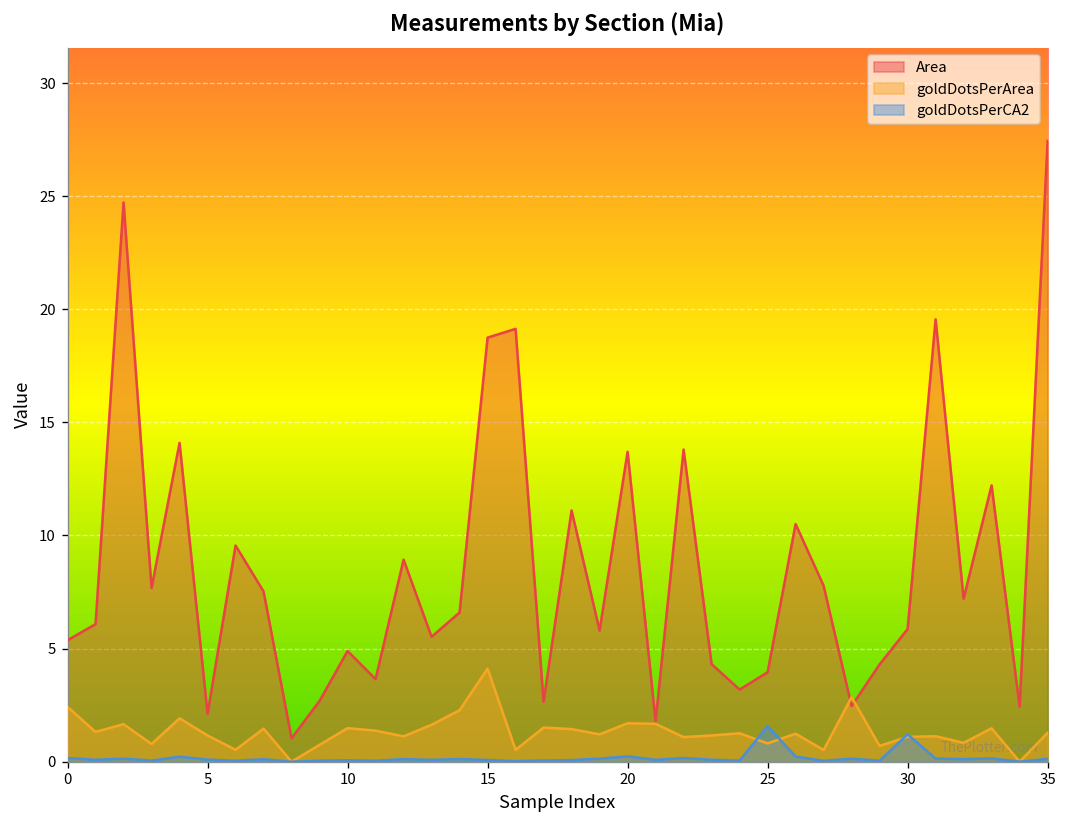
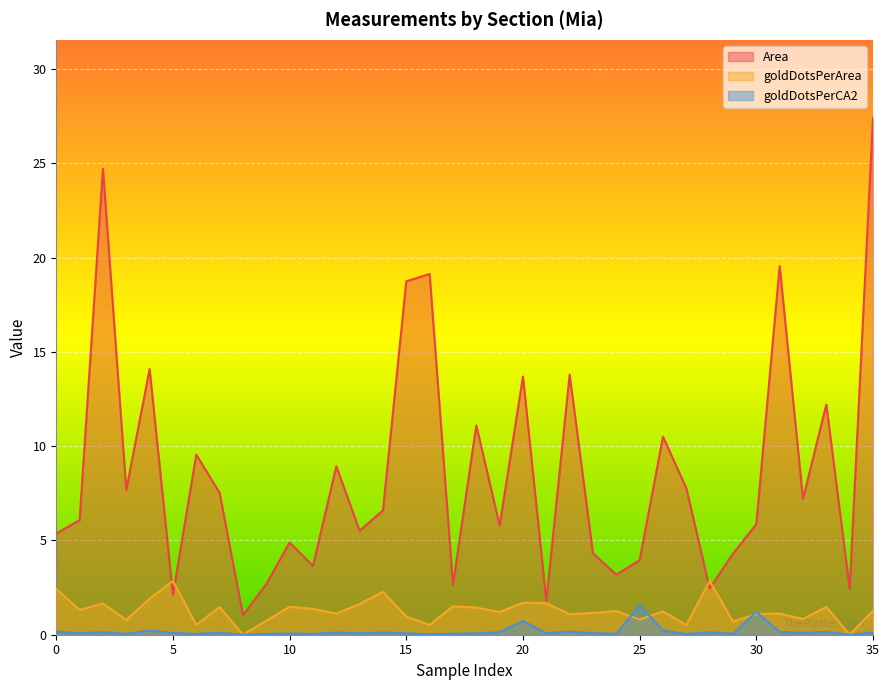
goldDotsPerArea, 5: 1.2 -> 2.8
goldDotsPerArea, 15: 4.1 -> 1.0
goldDotsPerCA2, 20: 0.2 -> 0.7
